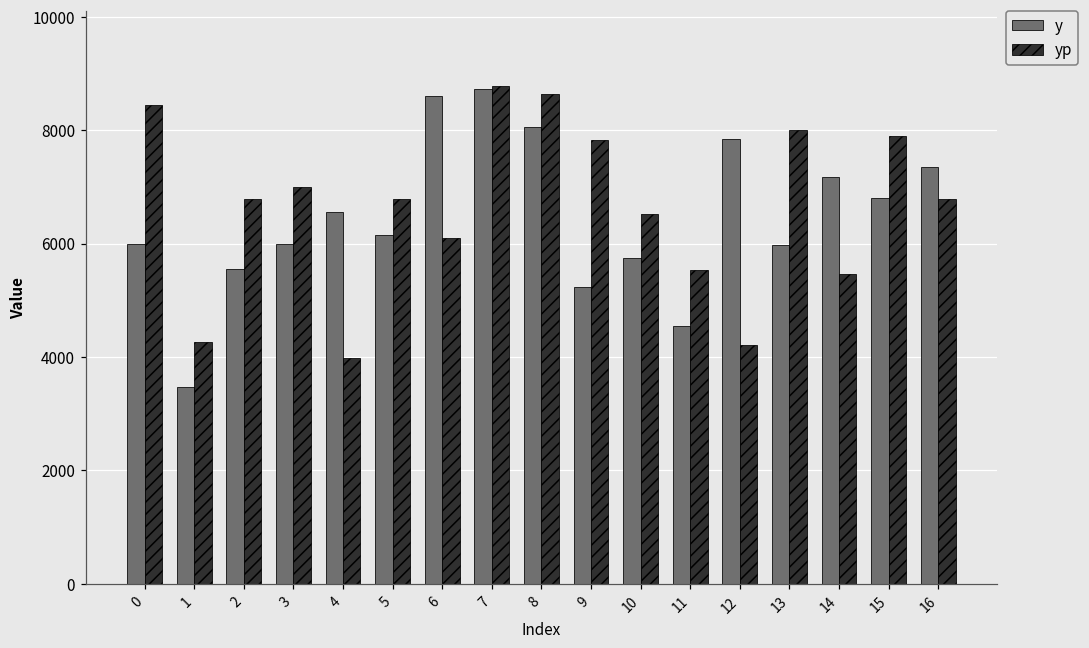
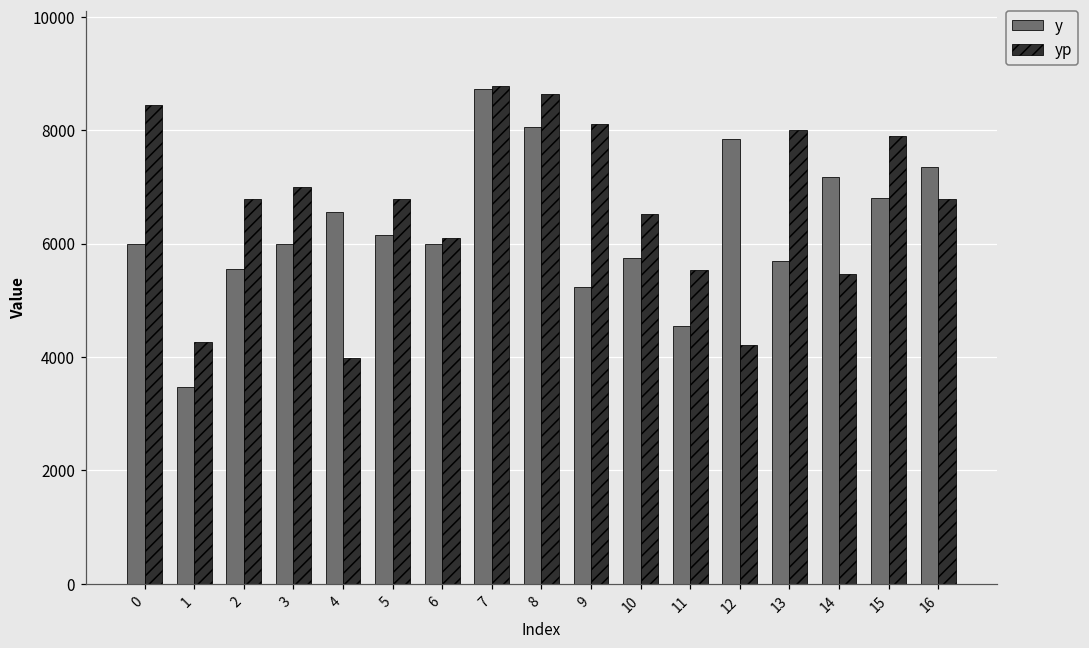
y, 6: 8600 -> 6000
yp, 9: 7800 -> 8100
y, 13: 6000 -> 5700
